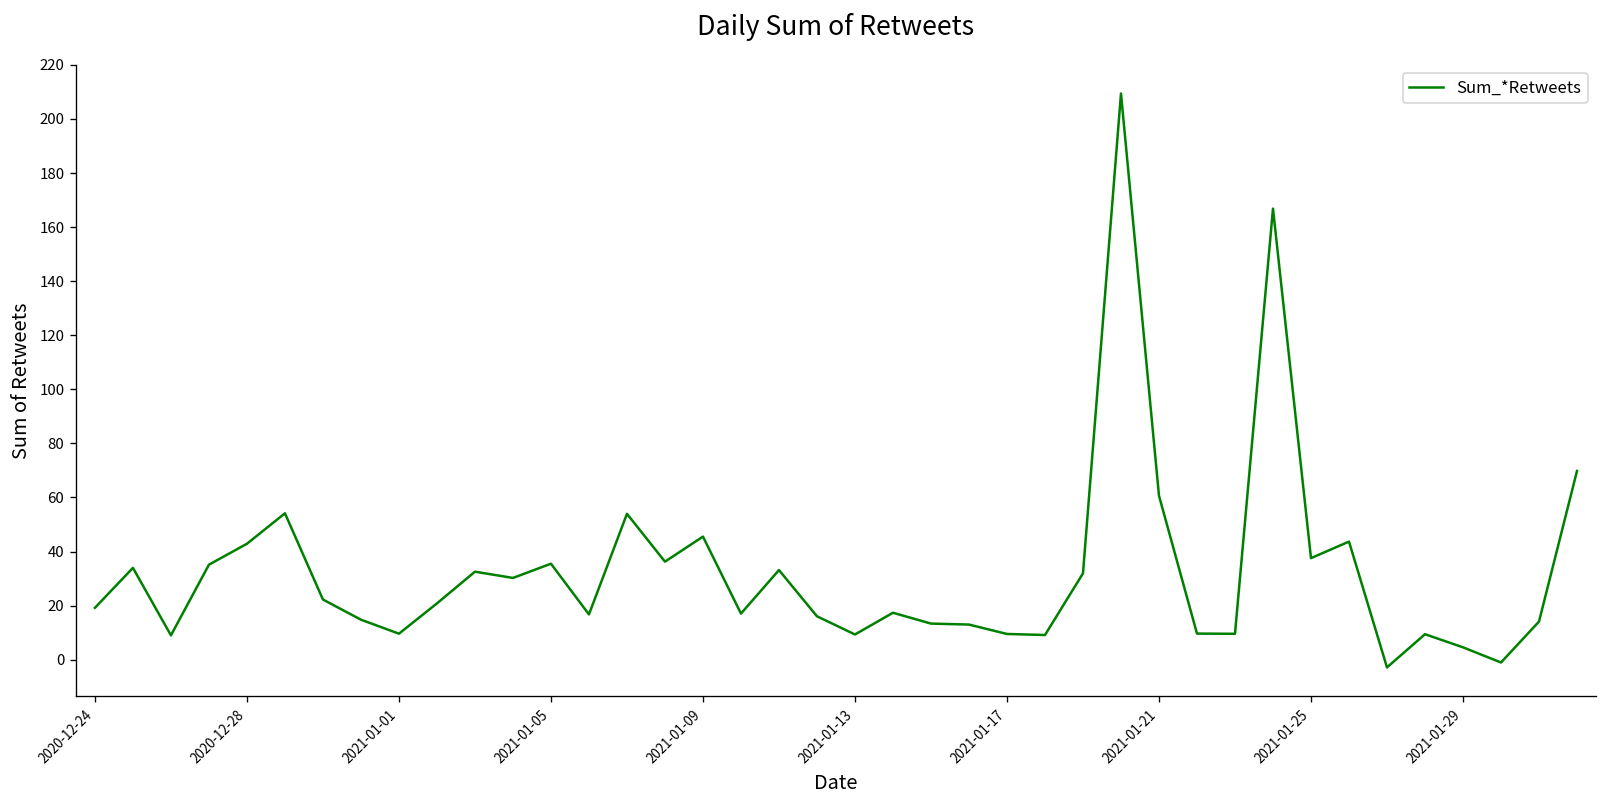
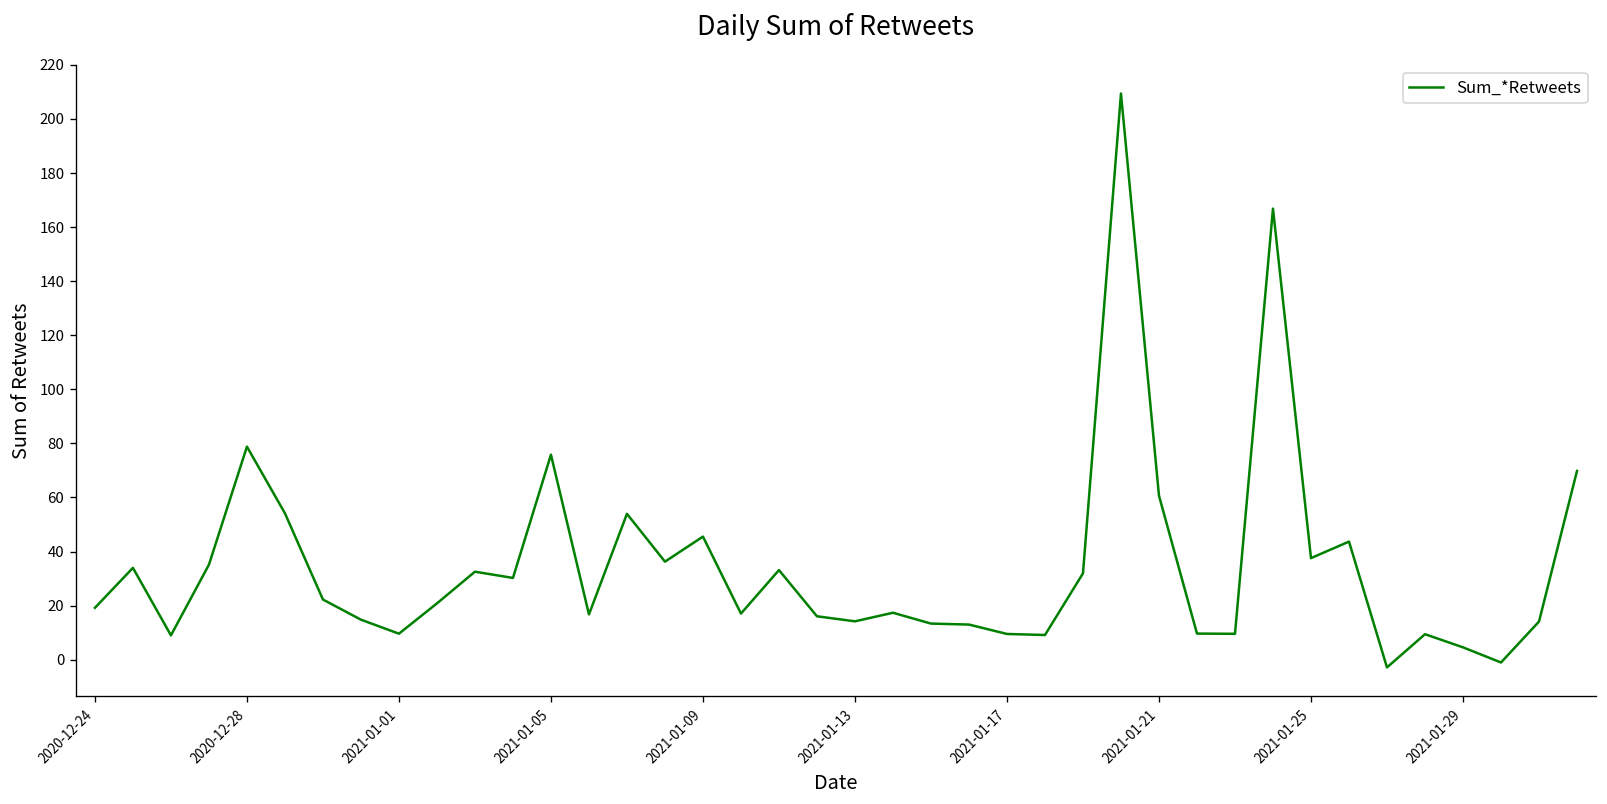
2020-12-28: 43 -> 79
2021-01-05: 36 -> 76
2021-01-13: 9 -> 14
